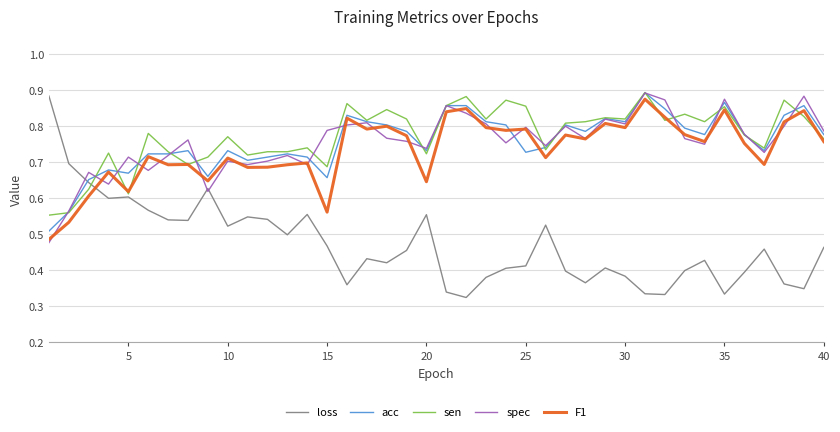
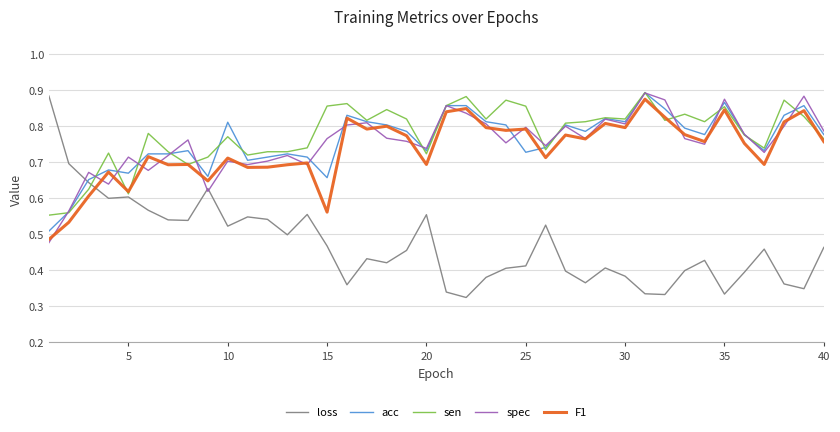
acc, 10: 0.73 -> 0.81
sen, 15: 0.69 -> 0.86
spec, 15: 0.79 -> 0.77
F1, 20: 0.65 -> 0.69
